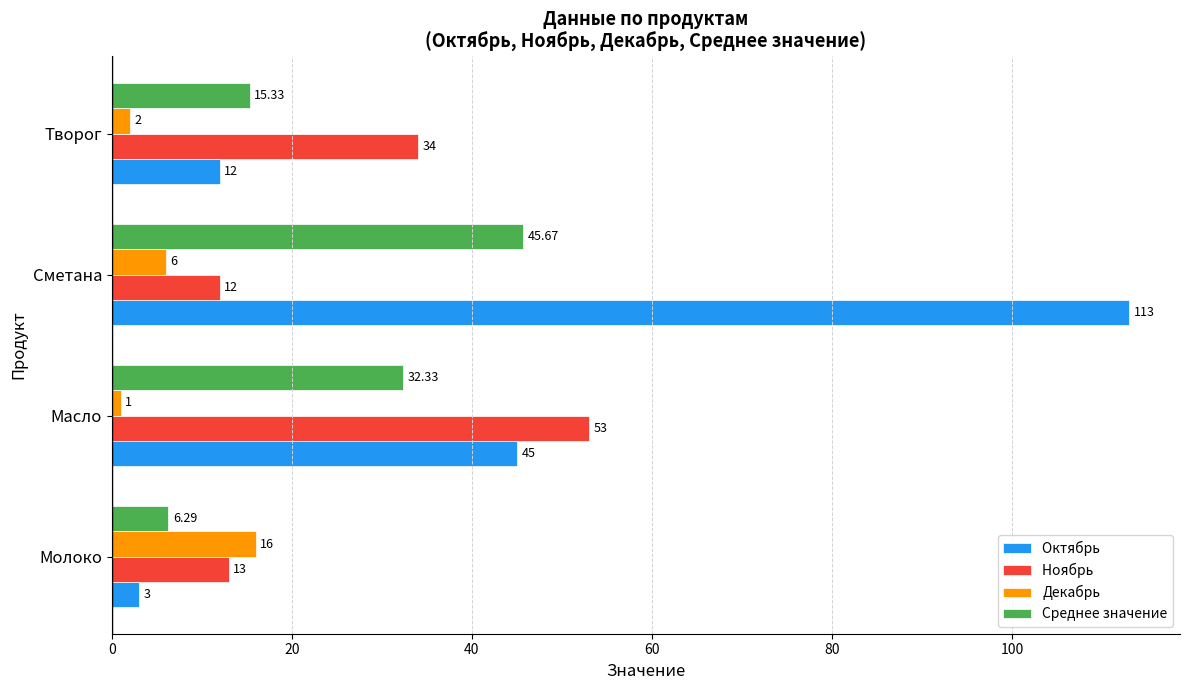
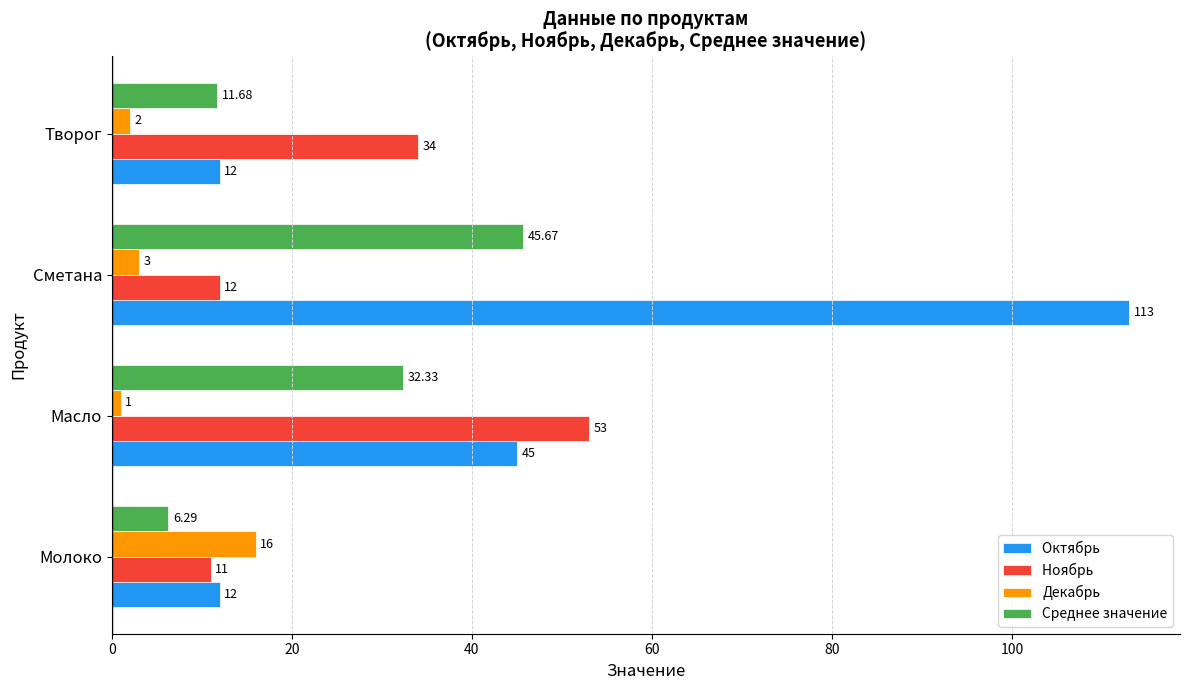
Среднее значение, Творог: 15.33 -> 11.68
Декабрь, Сметана: 6 -> 3
Ноябрь, Молоко: 13 -> 11
Октябрь, Молоко: 3 -> 12
